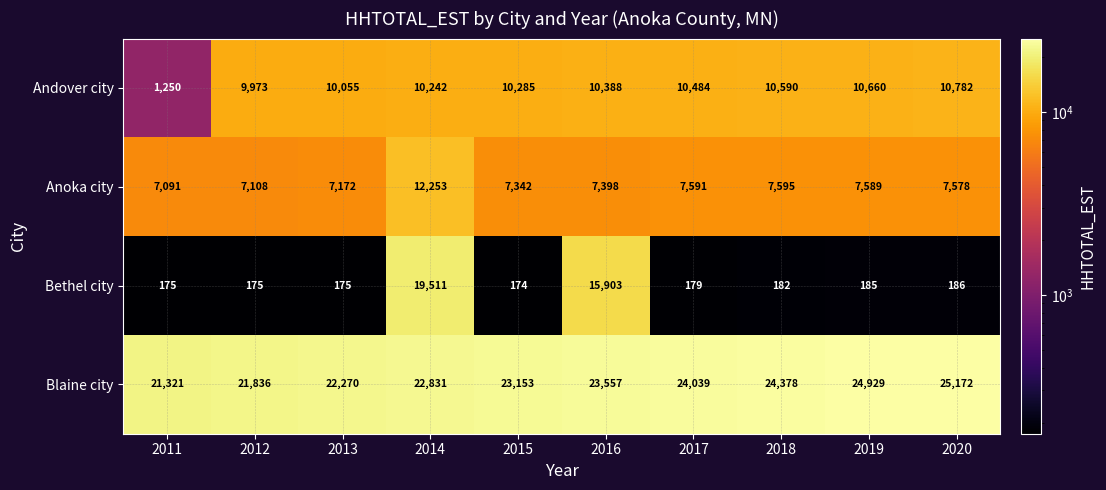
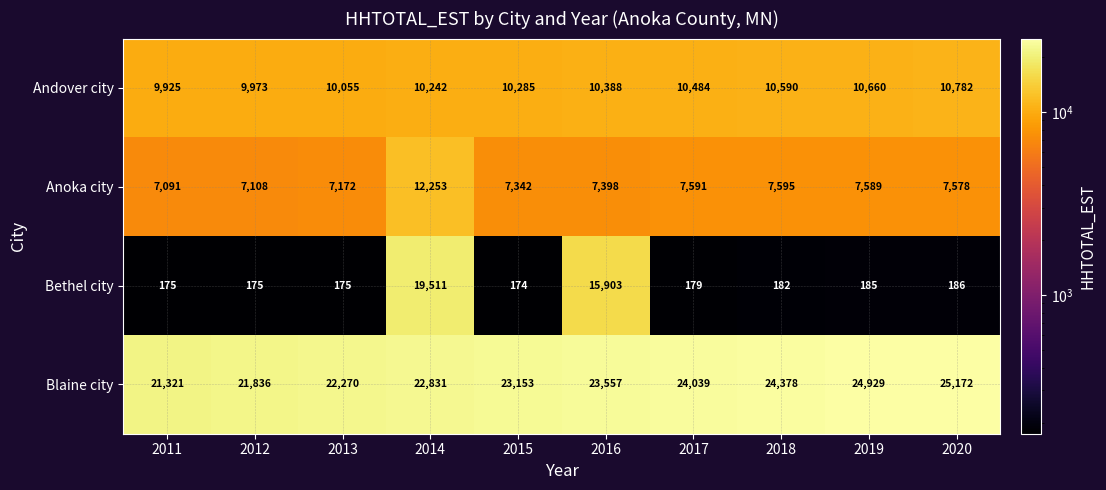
Andover city, 2011: 1,250 -> 9,925
